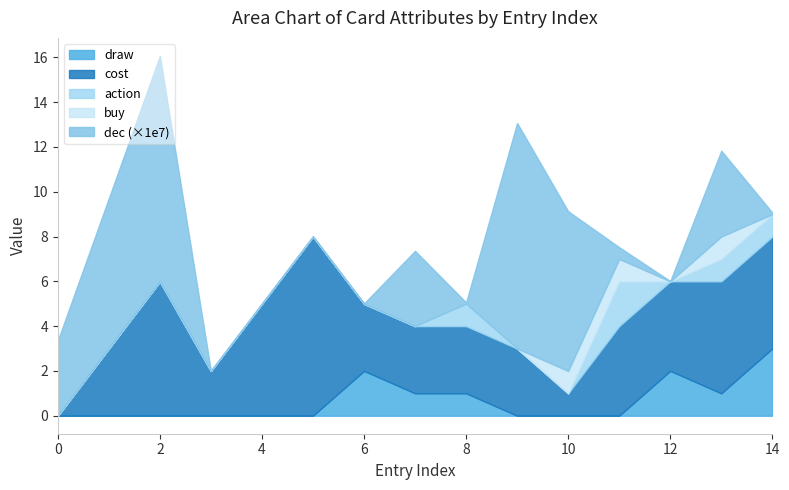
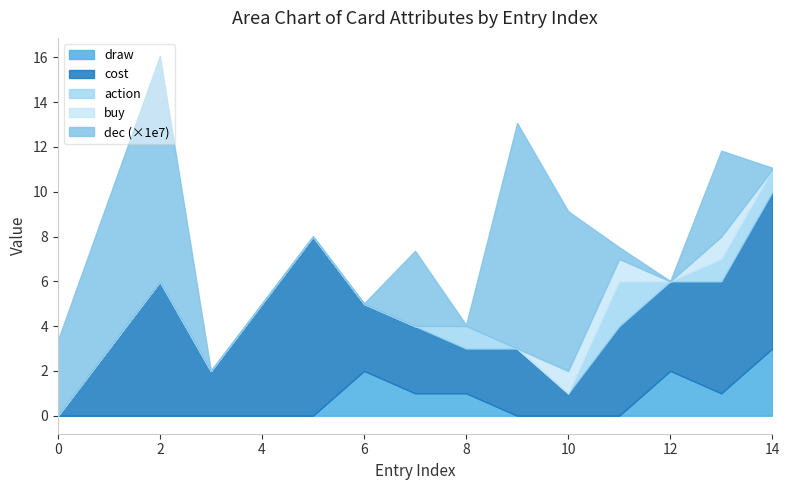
cost, 8: 3 -> 2
cost, 14: 5 -> 7
